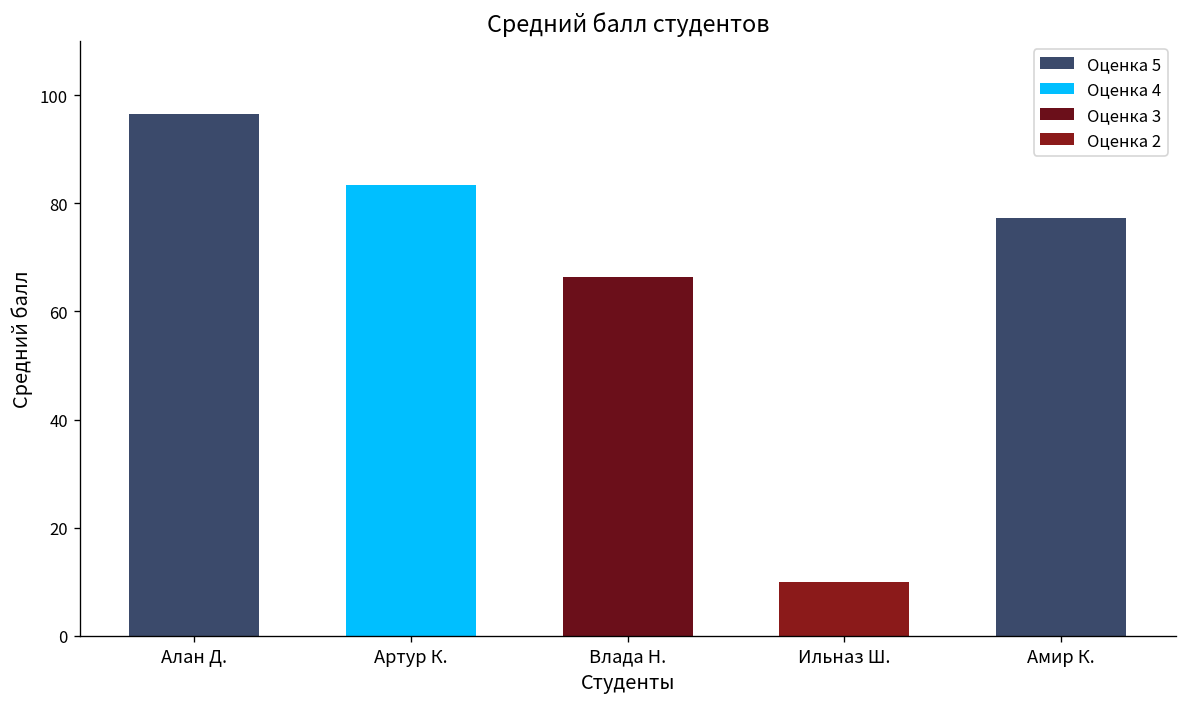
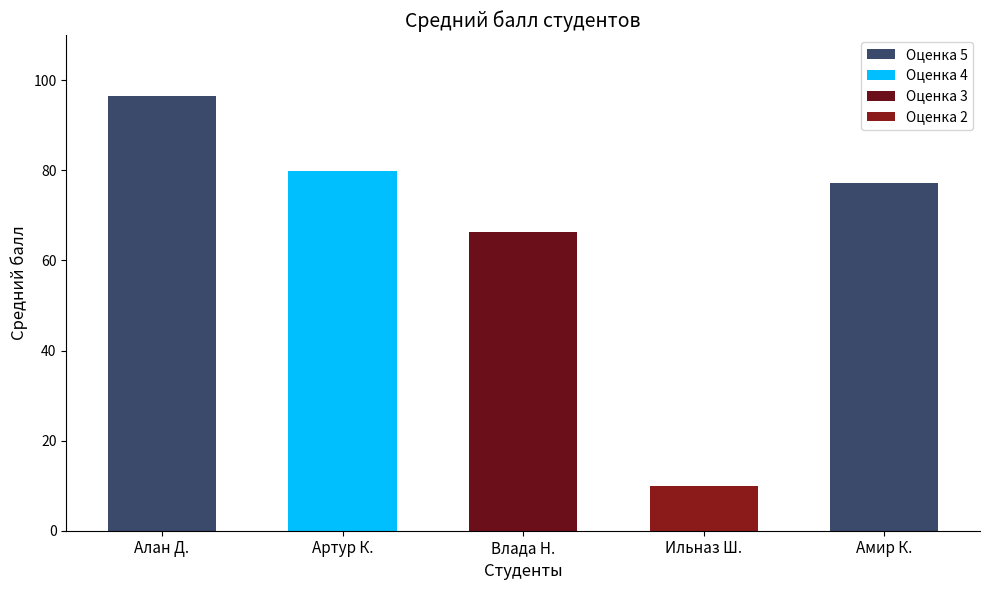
Оценка 4, Артур К.: 83 -> 80
